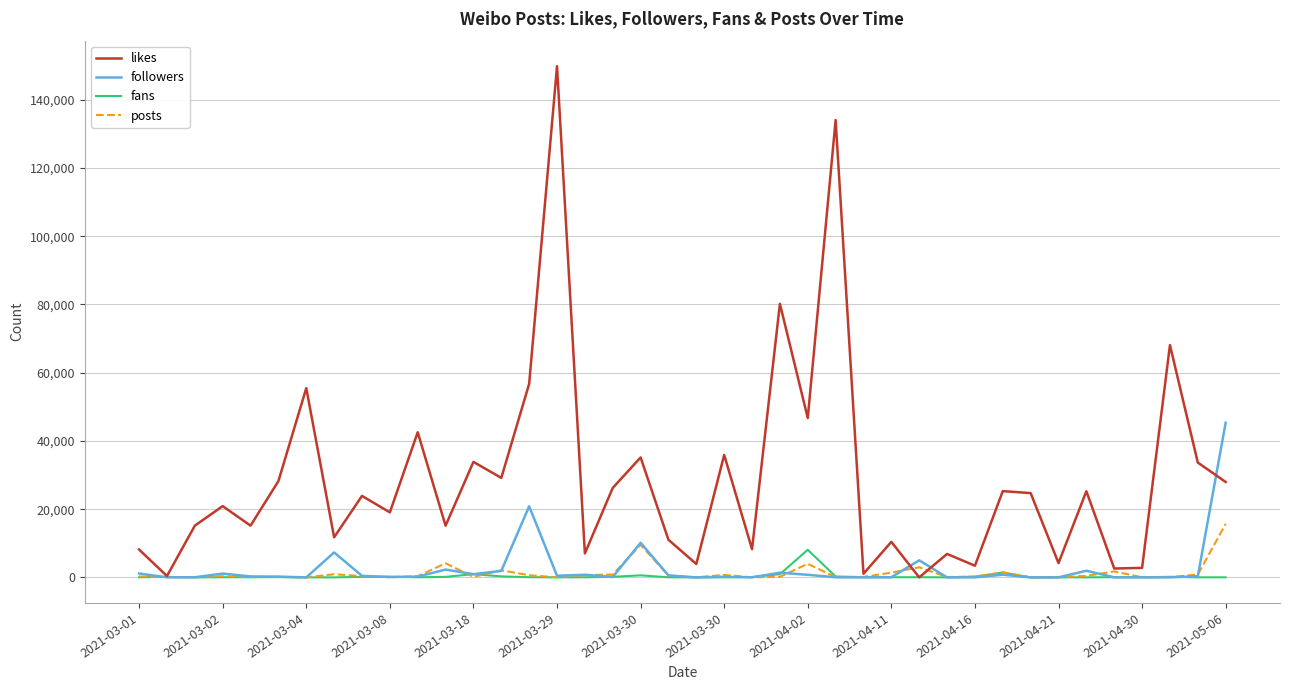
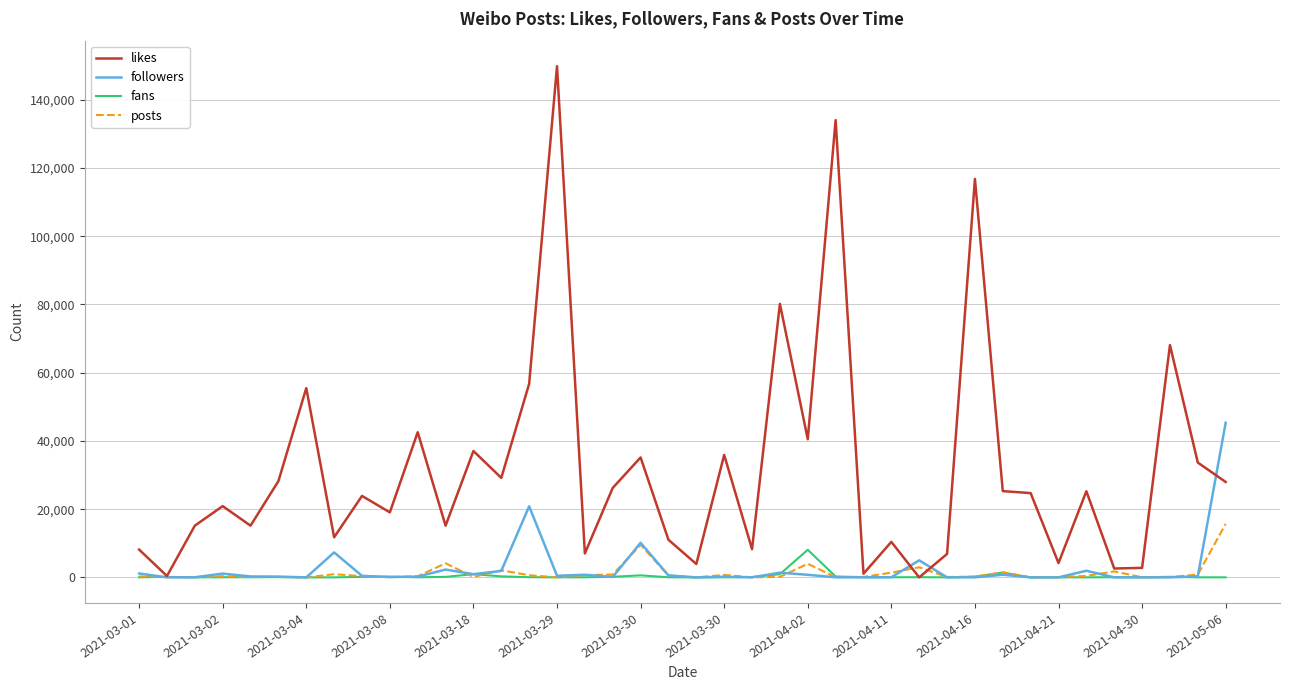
likes, 2021-03-18: 34,000 -> 37,000
likes, 2021-04-02: 47,000 -> 40,000
likes, 2021-04-16: 3,000 -> 117,000
